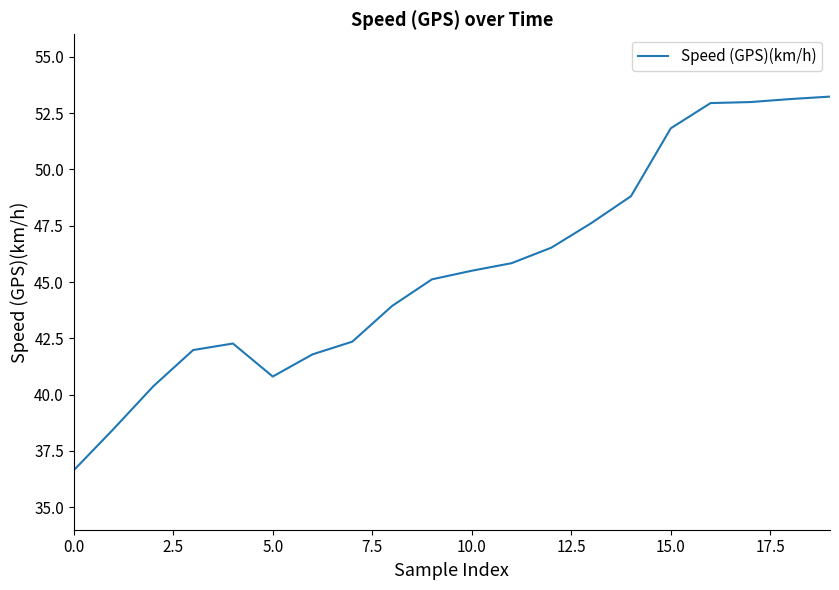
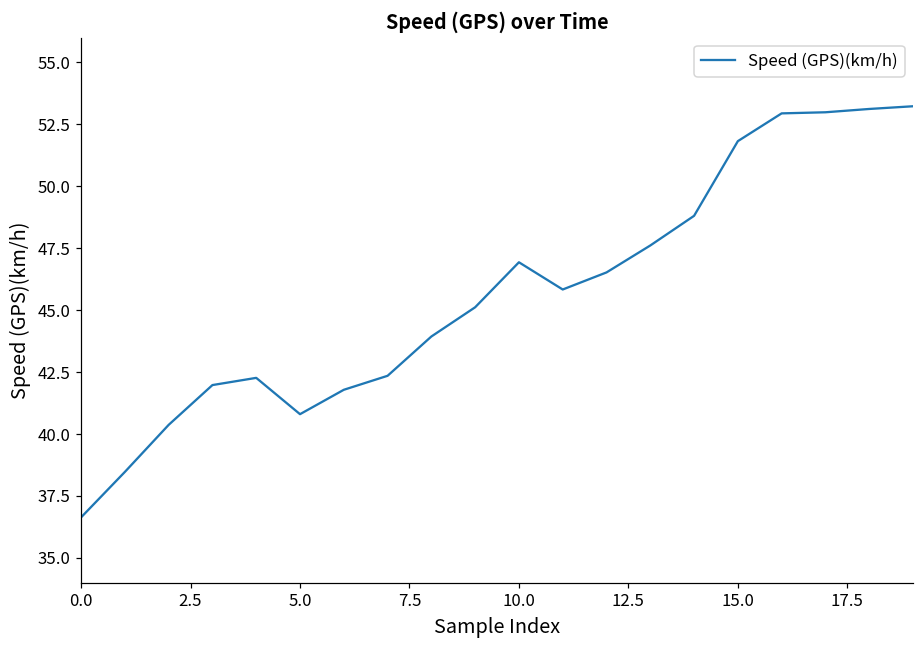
10.0: 45.5 -> 46.9
